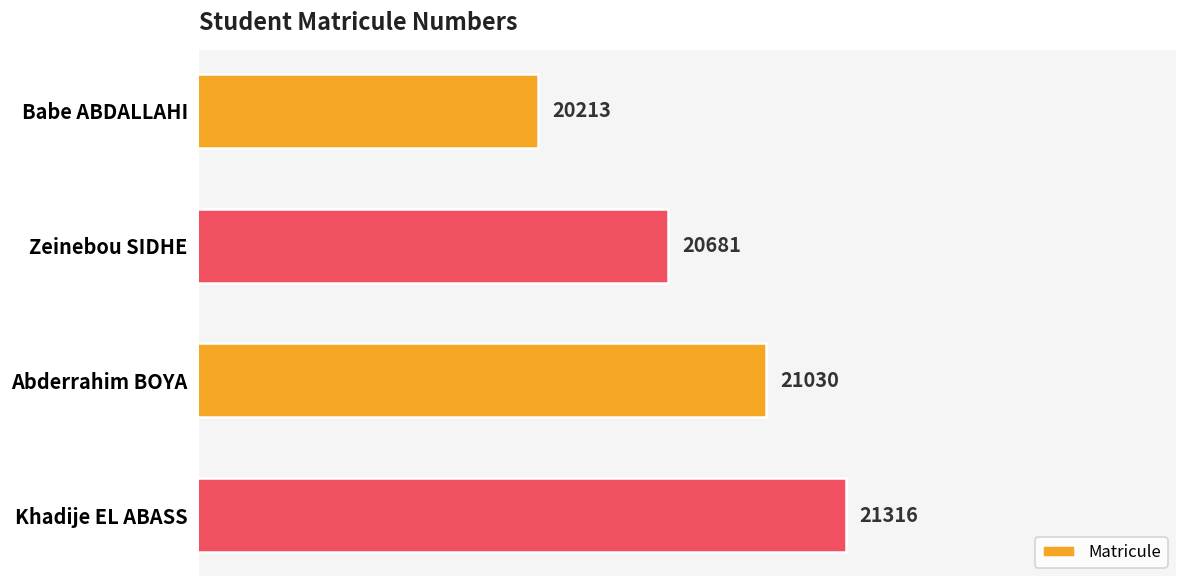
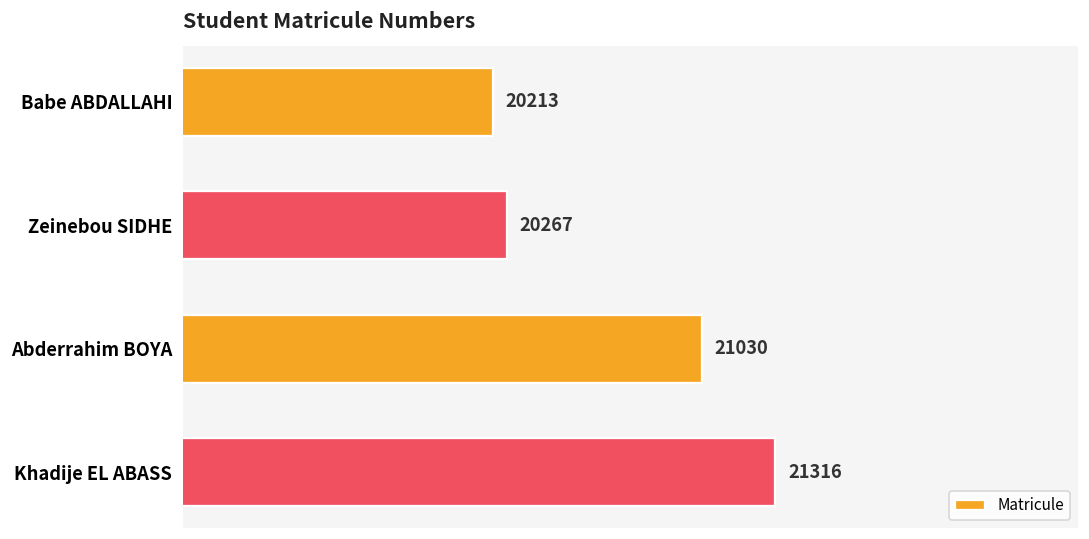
Zeinebou SIDHE: 20681 -> 20267
